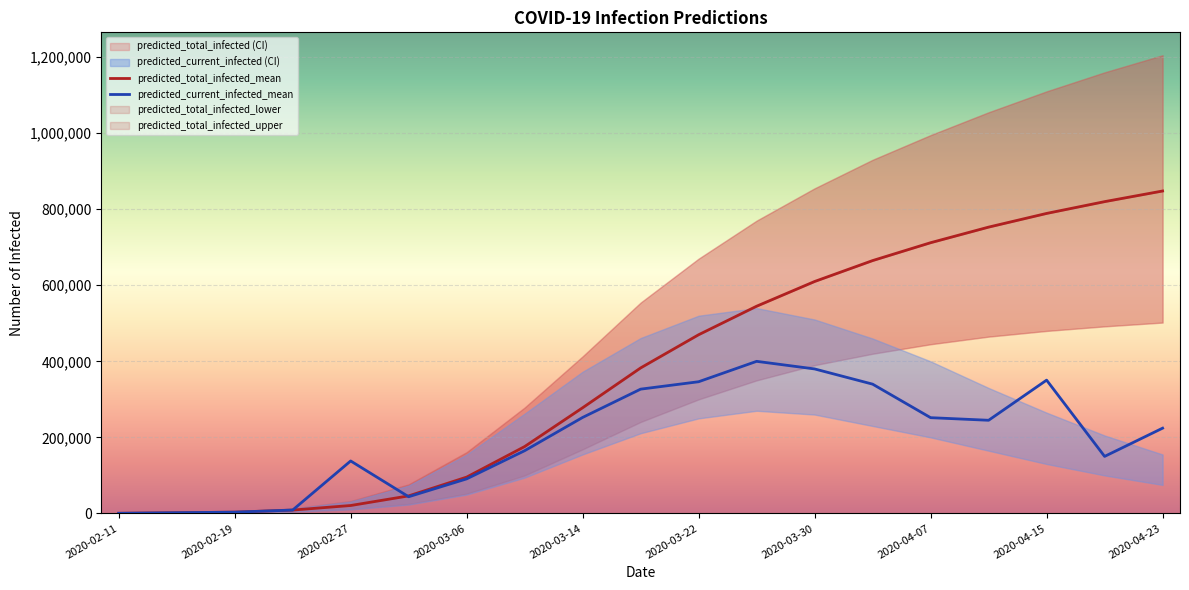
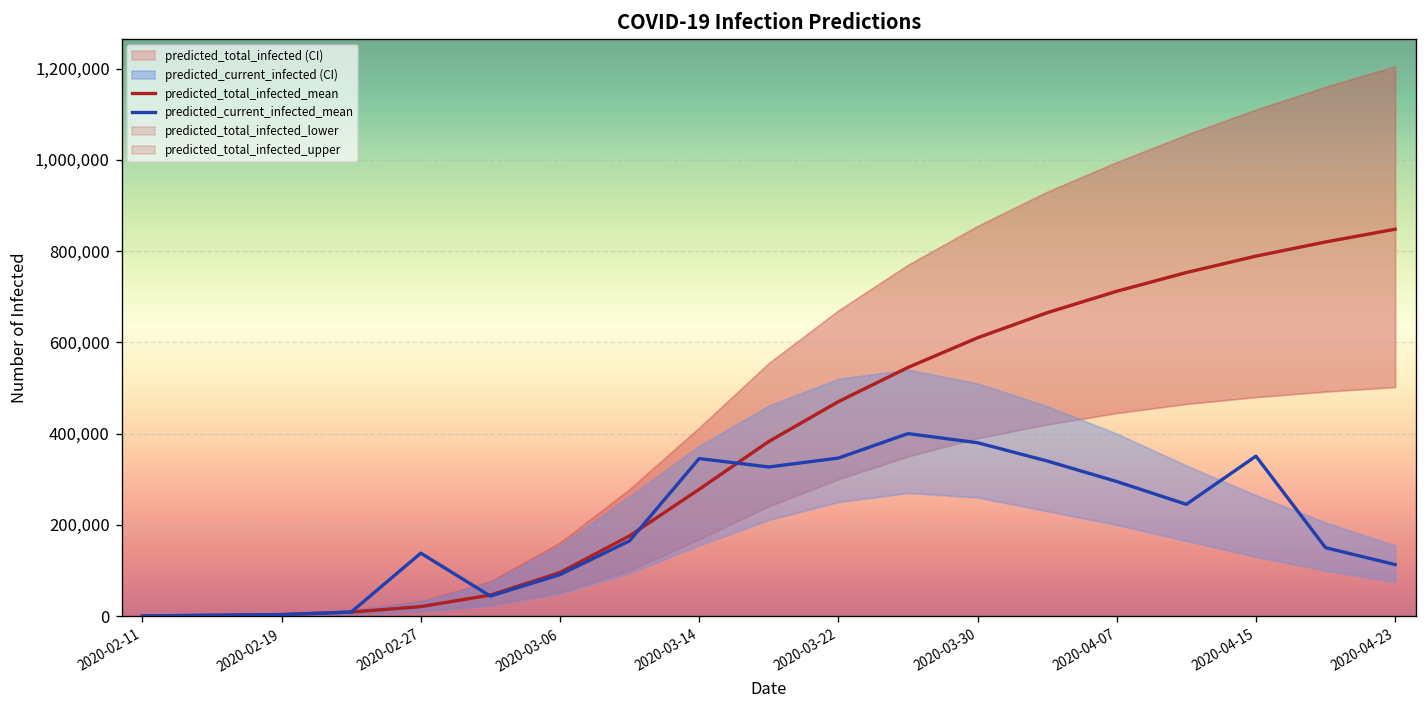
predicted_current_infected_mean, 2020-03-14: 250,000 -> 350,000
predicted_current_infected_mean, 2020-04-07: 250,000 -> 300,000
predicted_current_infected_mean, 2020-04-23: 220,000 -> 110,000
